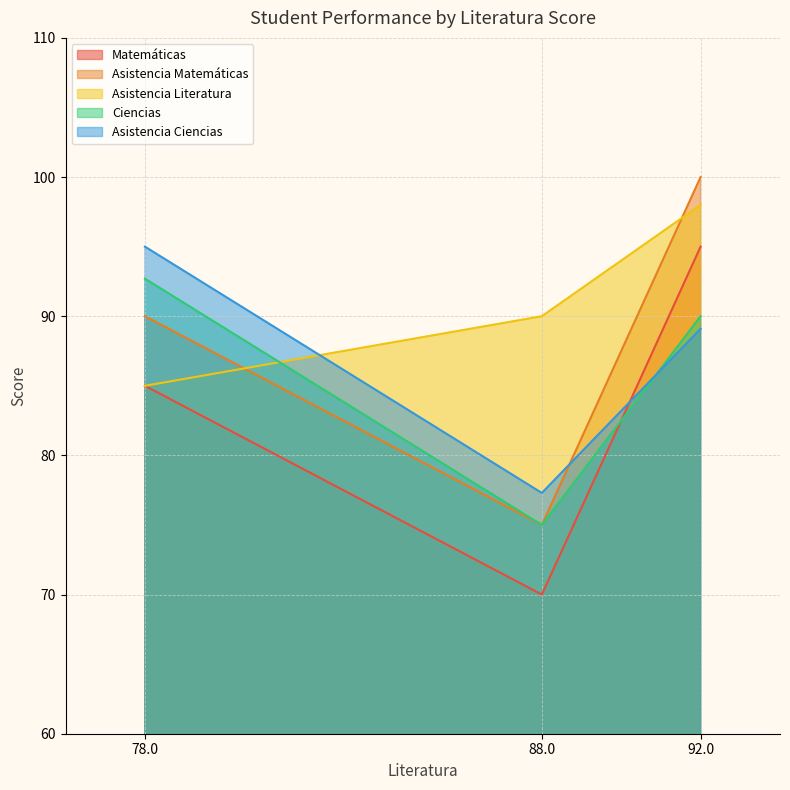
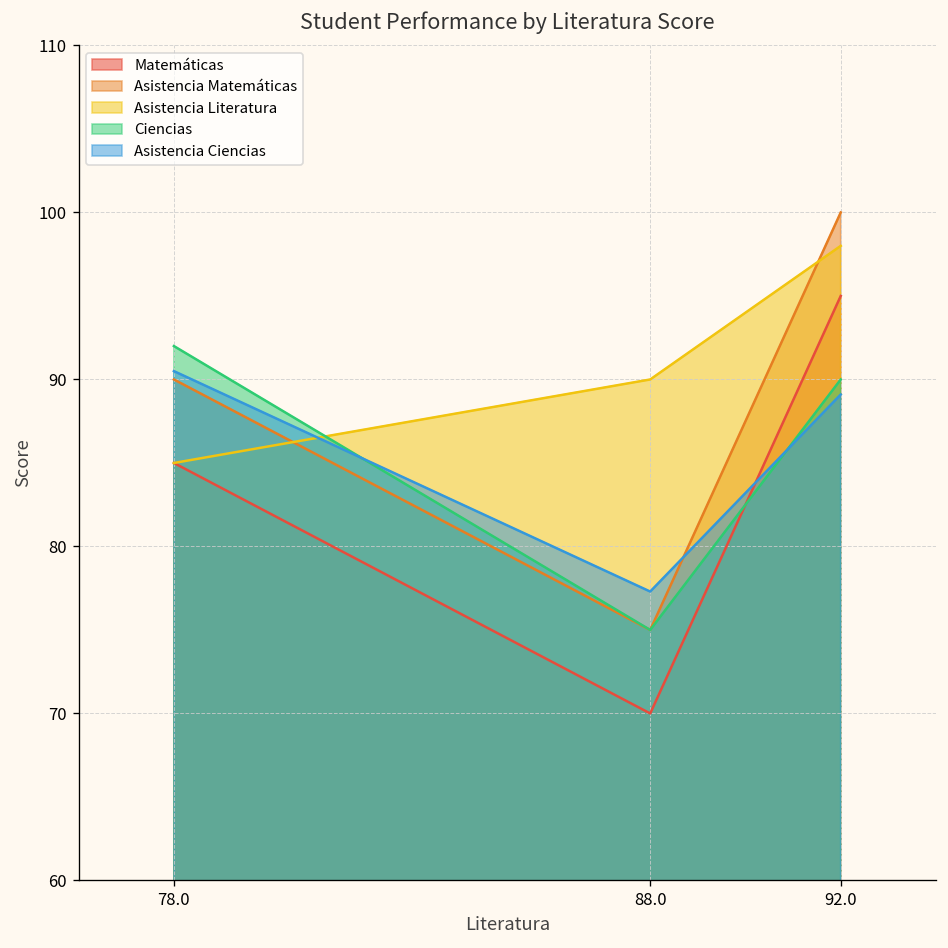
Ciencias, 78.0: 92.7 -> 92.0
Asistencia Ciencias, 78.0: 95.0 -> 90.5
